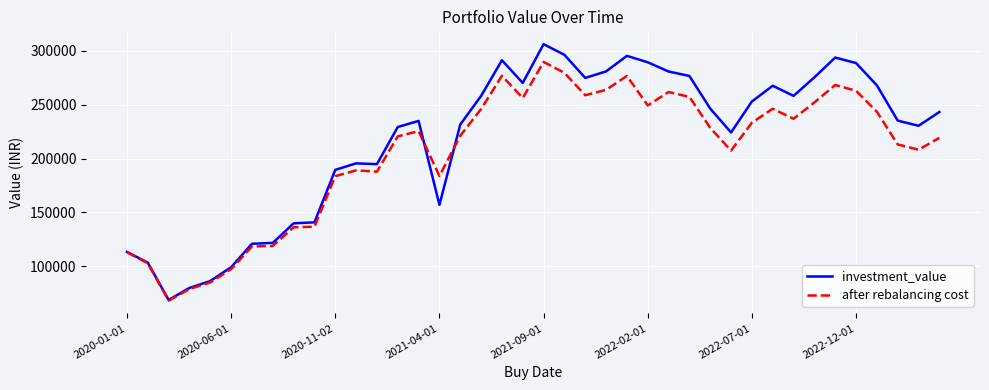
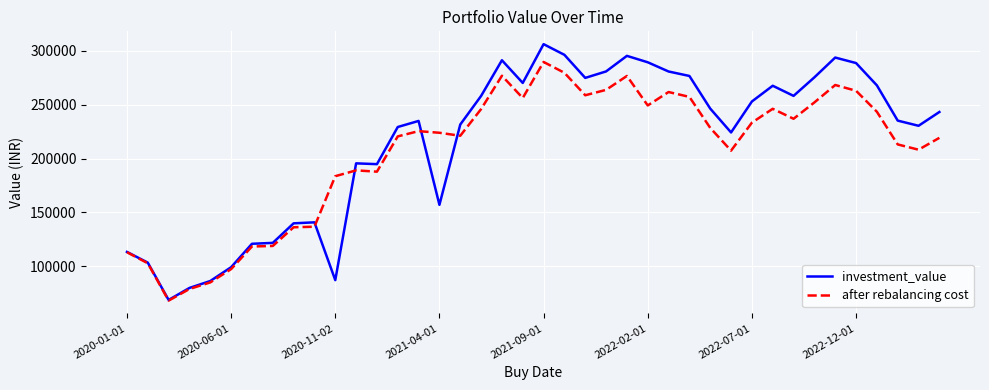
investment_value, 2020-11-02: 190000 -> 87000
after rebalancing cost, 2021-04-01: 184000 -> 224000
